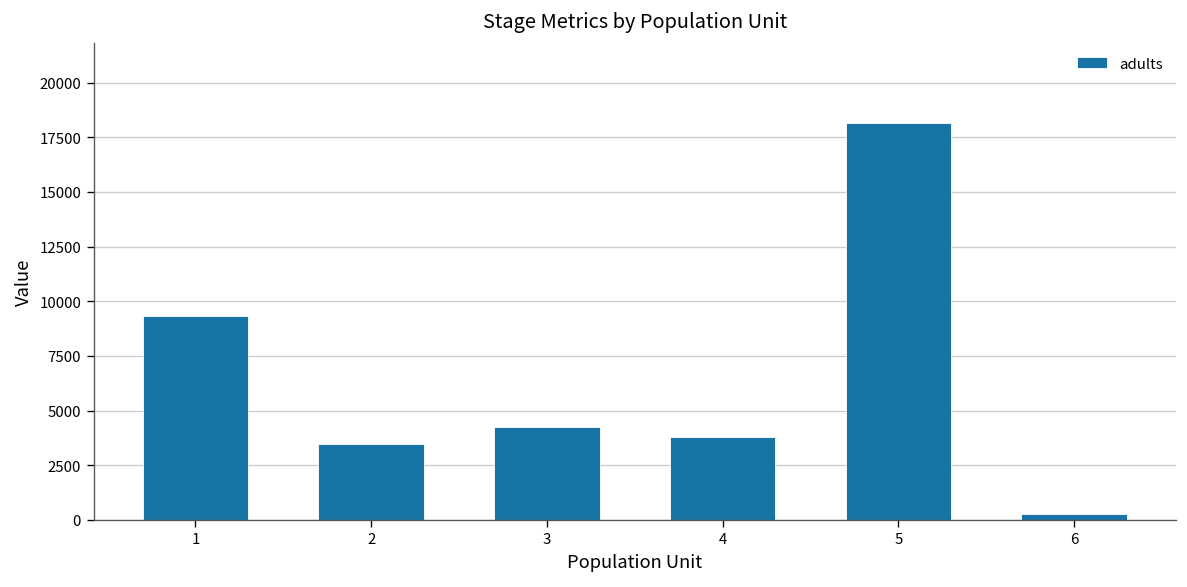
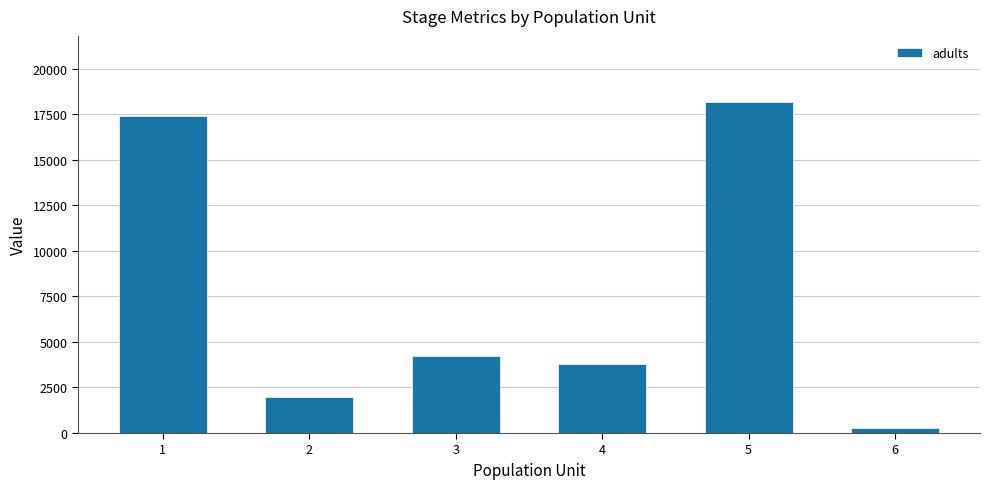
1: 9300 -> 17400
2: 3500 -> 2000
